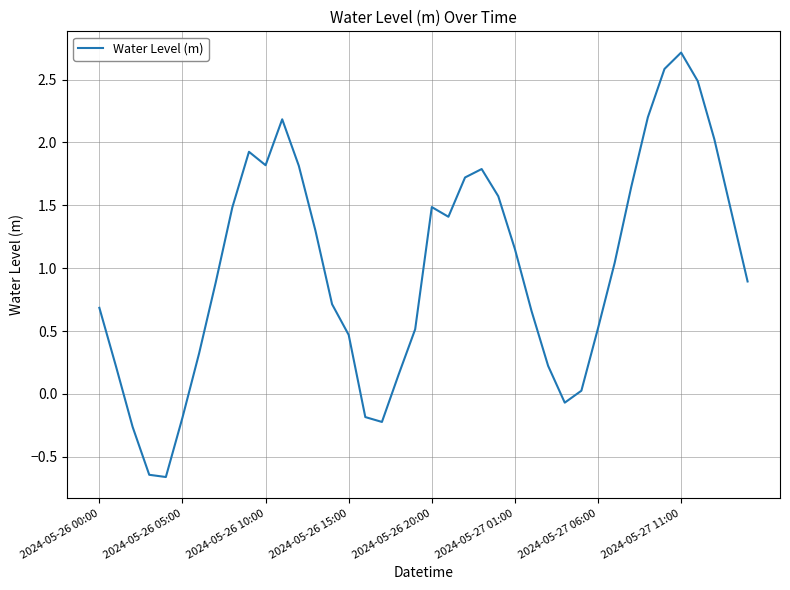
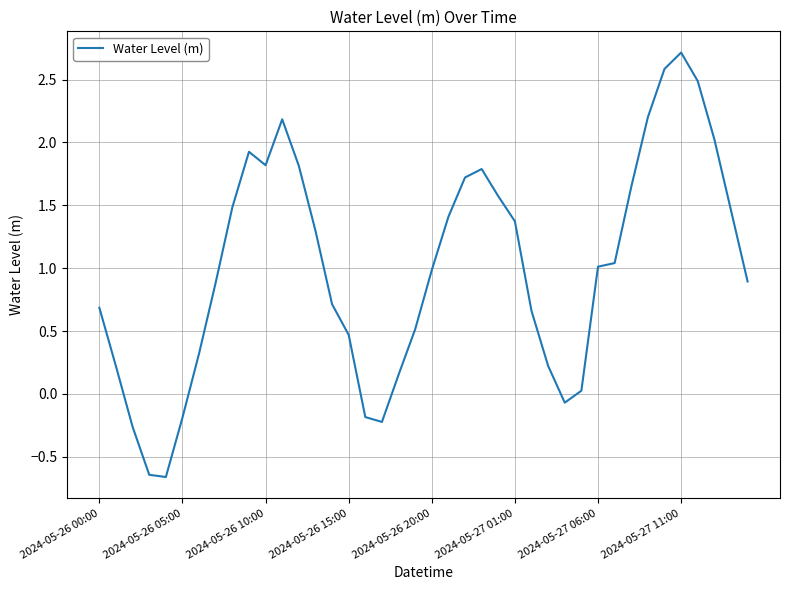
2024-05-26 20:00: 1.49 -> 0.98
2024-05-27 01:00: 1.15 -> 1.37
2024-05-27 06:00: 0.52 -> 1.01
